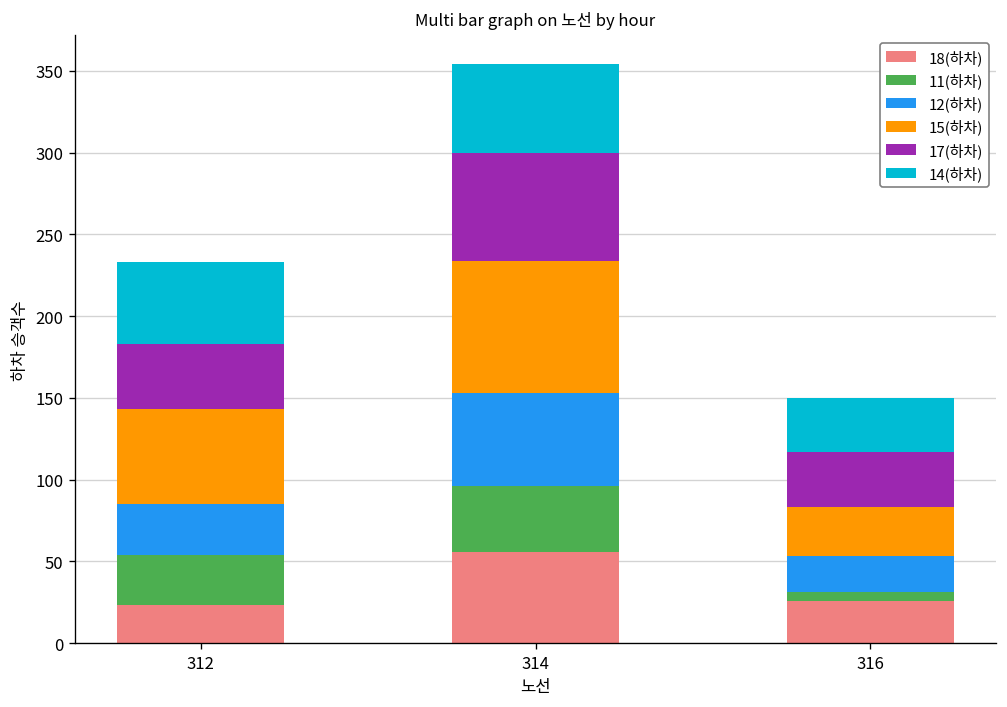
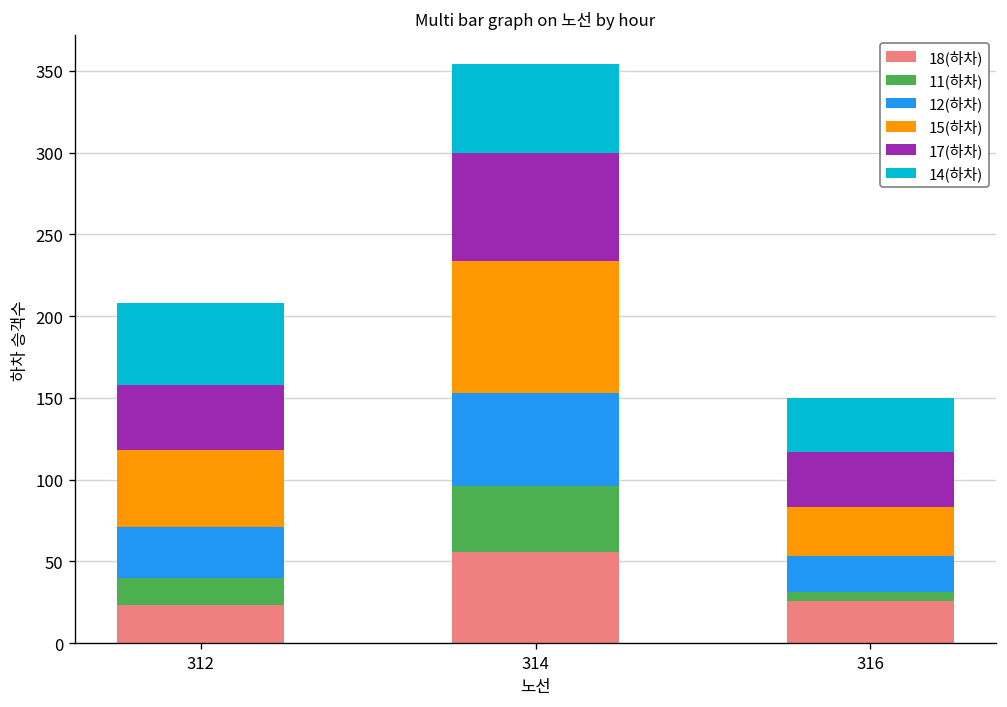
11(하차), 312: 31 -> 17
15(하차), 312: 58 -> 47
